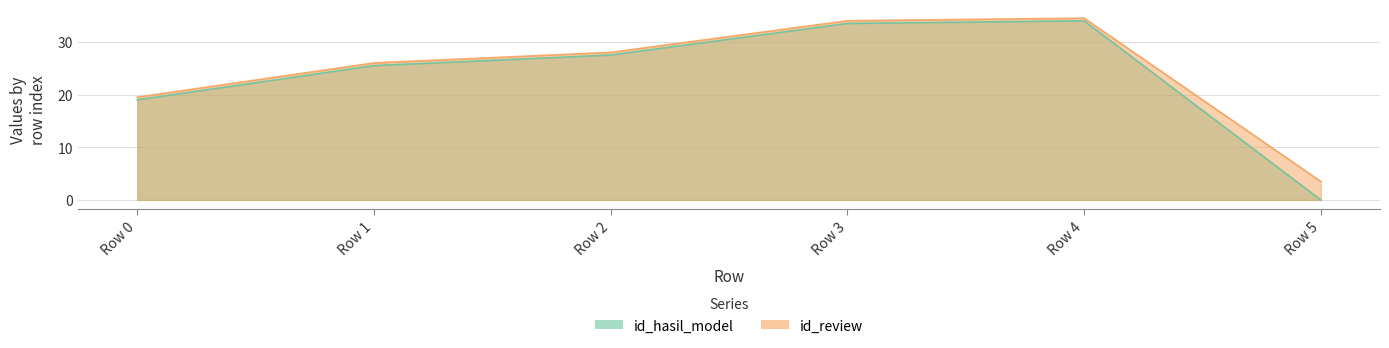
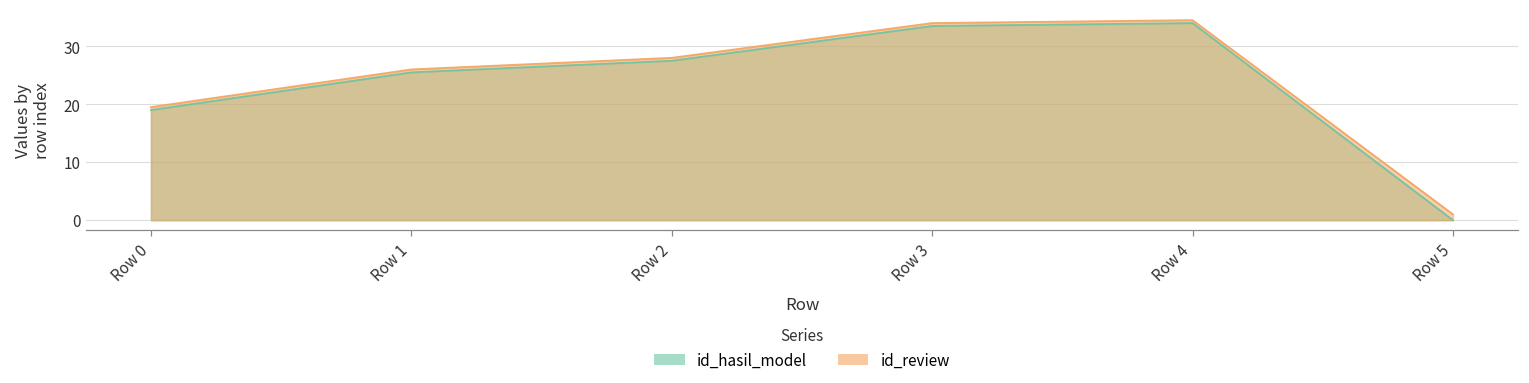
id_review, Row 5: 4 -> 1
